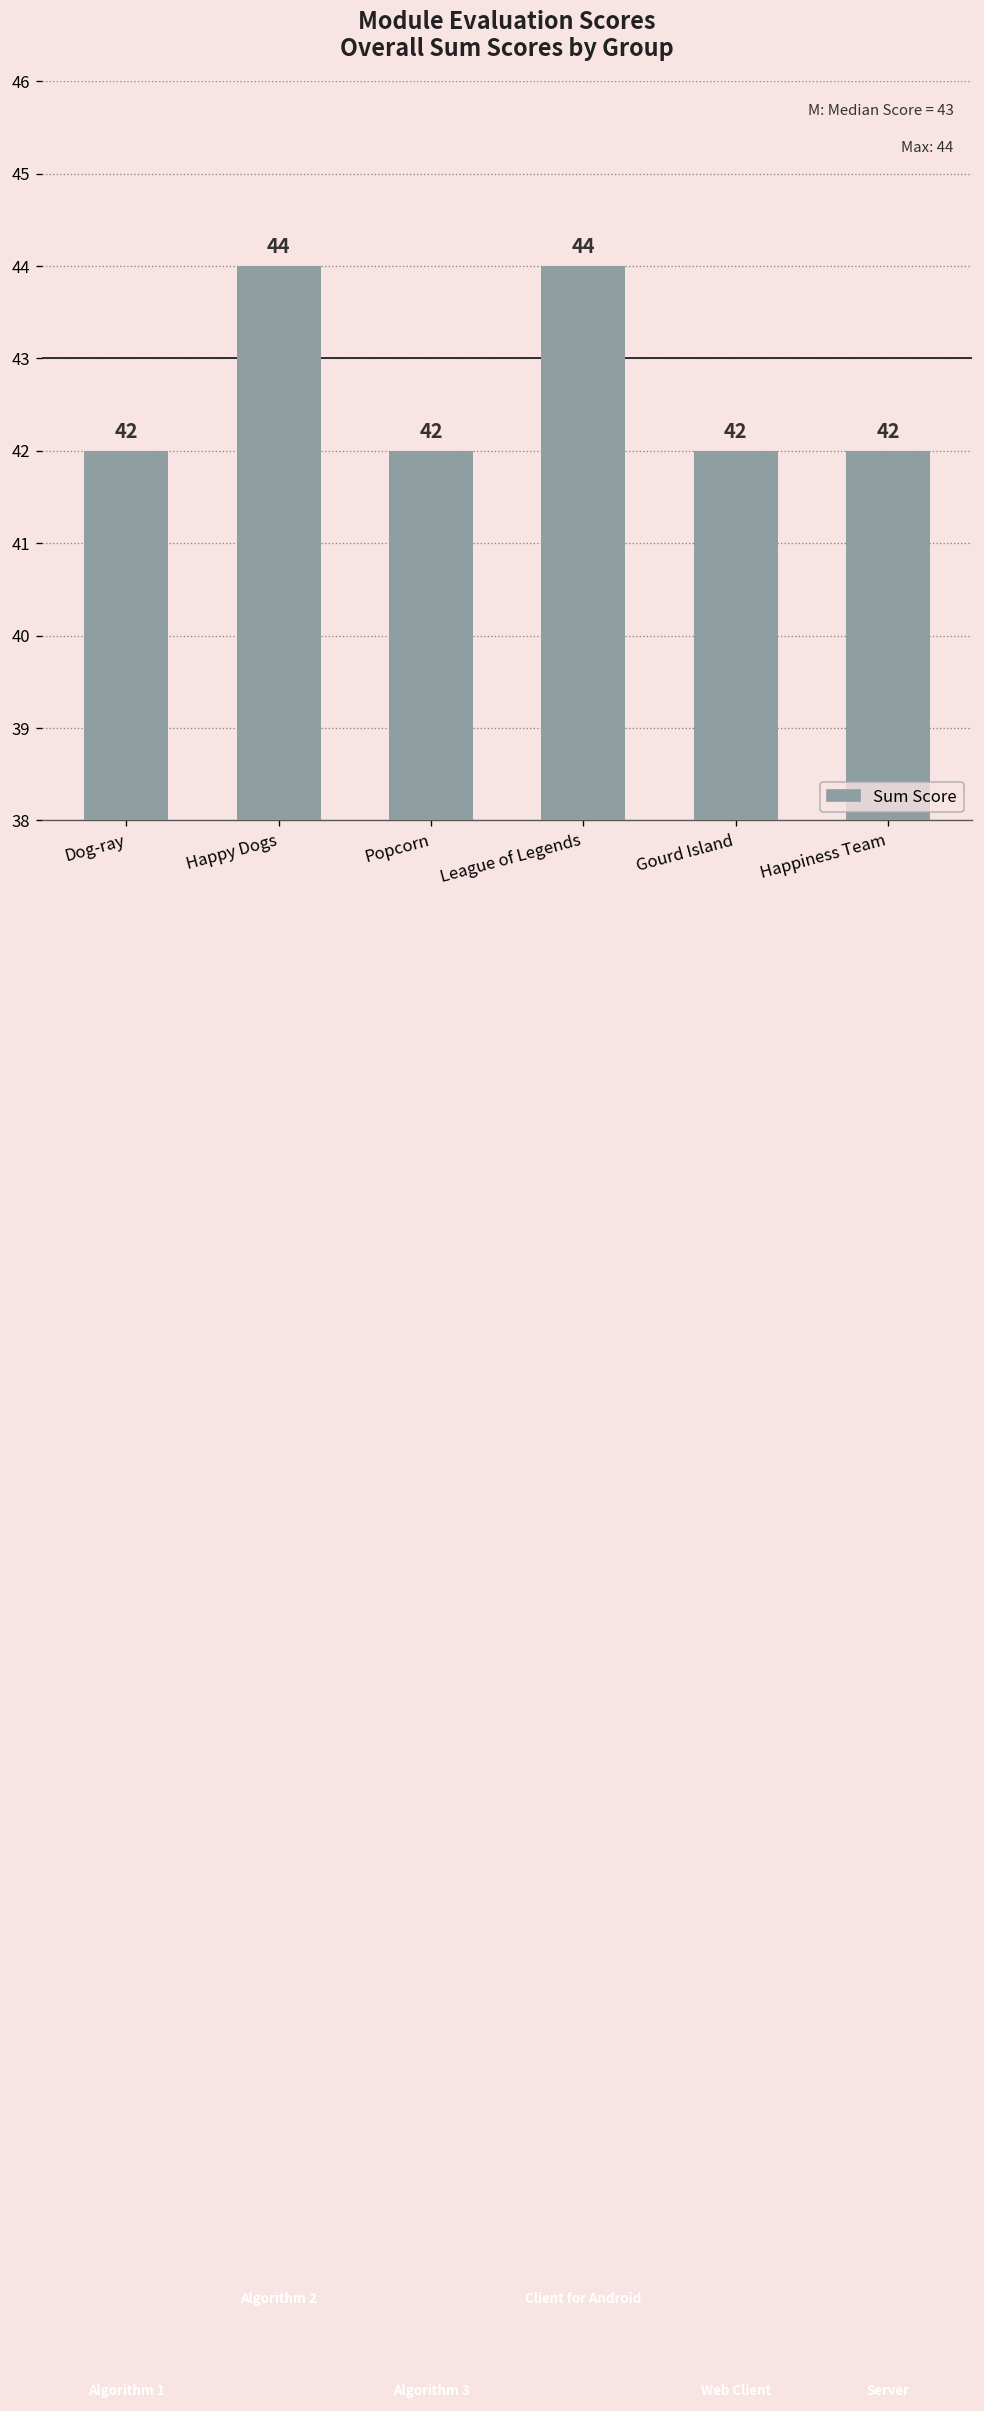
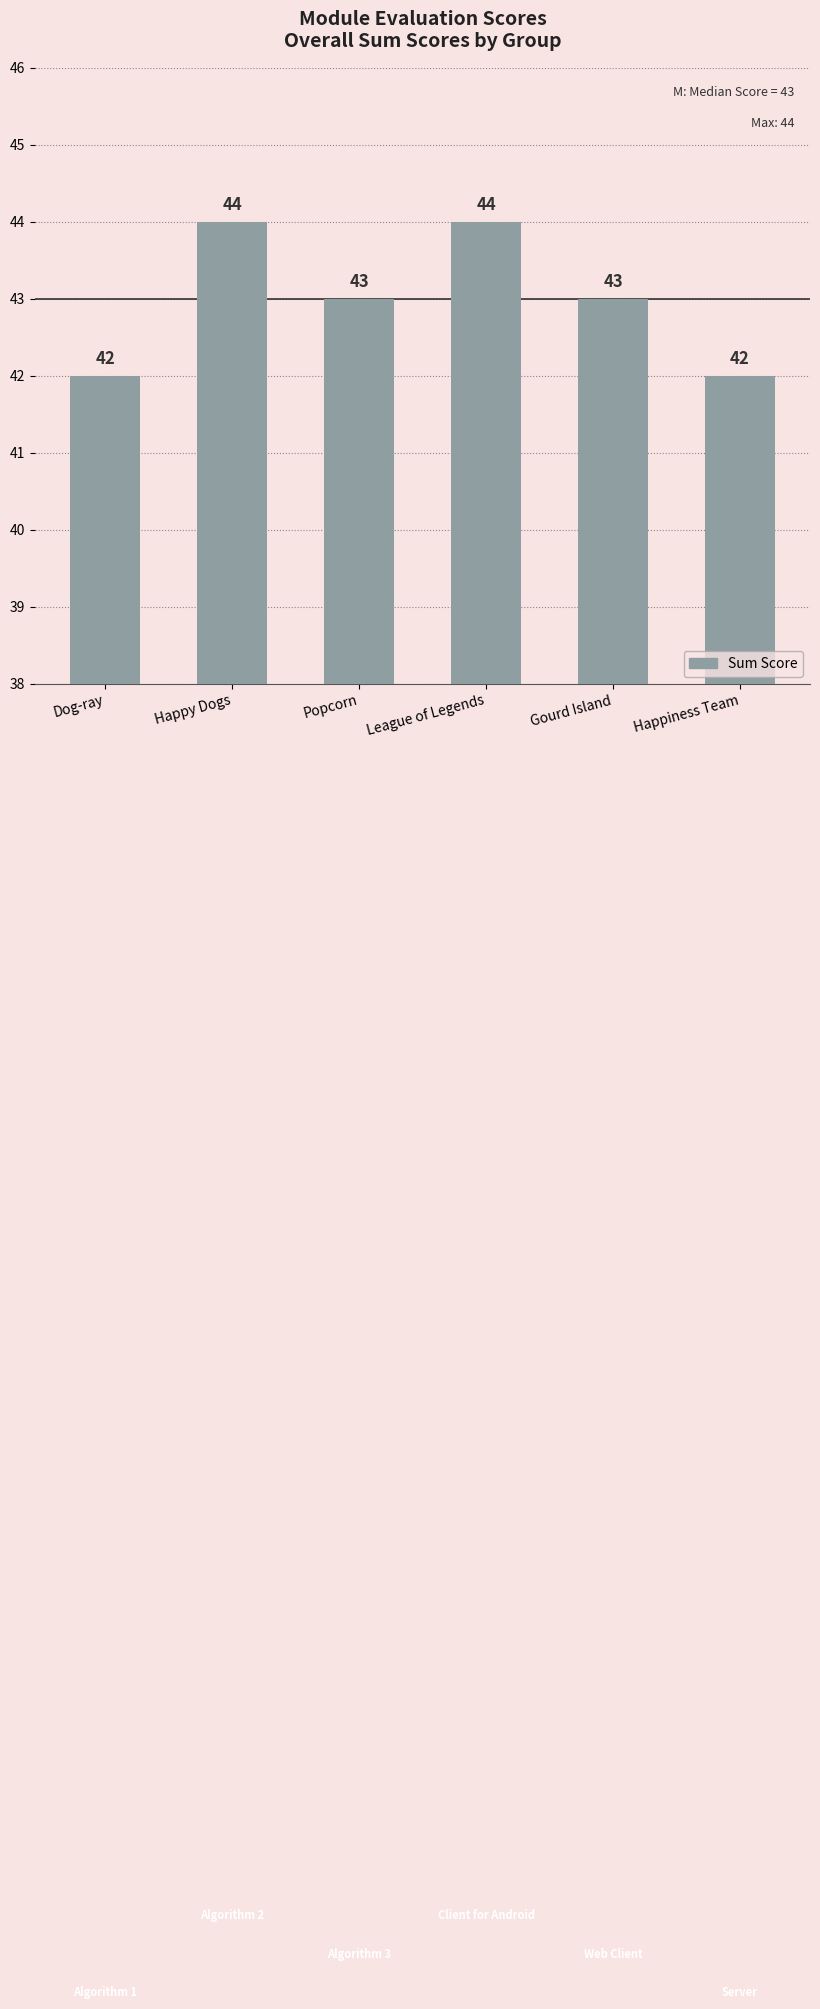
Popcorn: 42 -> 43
Gourd Island: 42 -> 43
